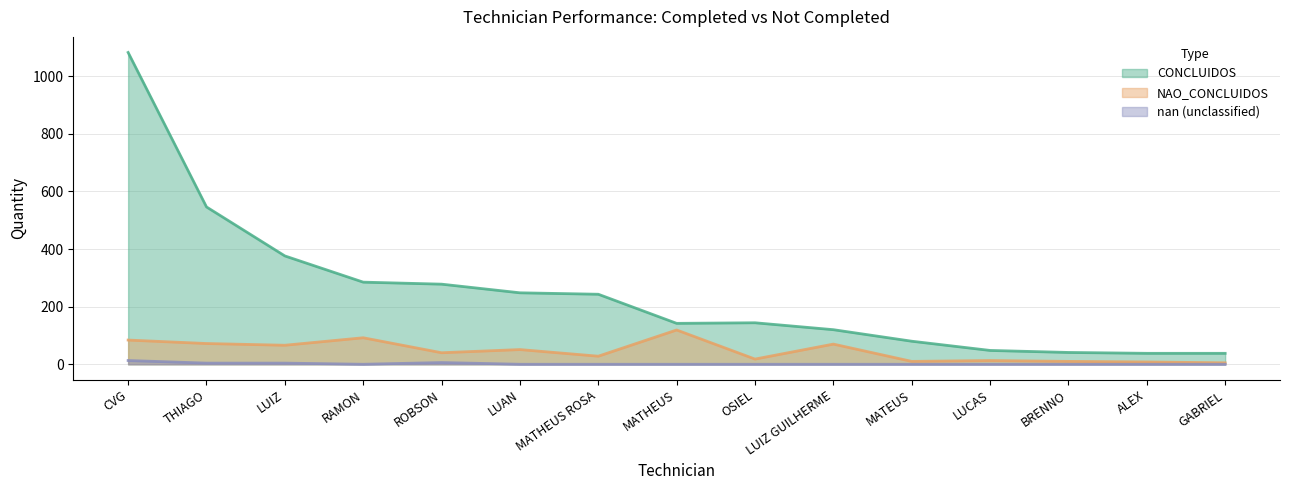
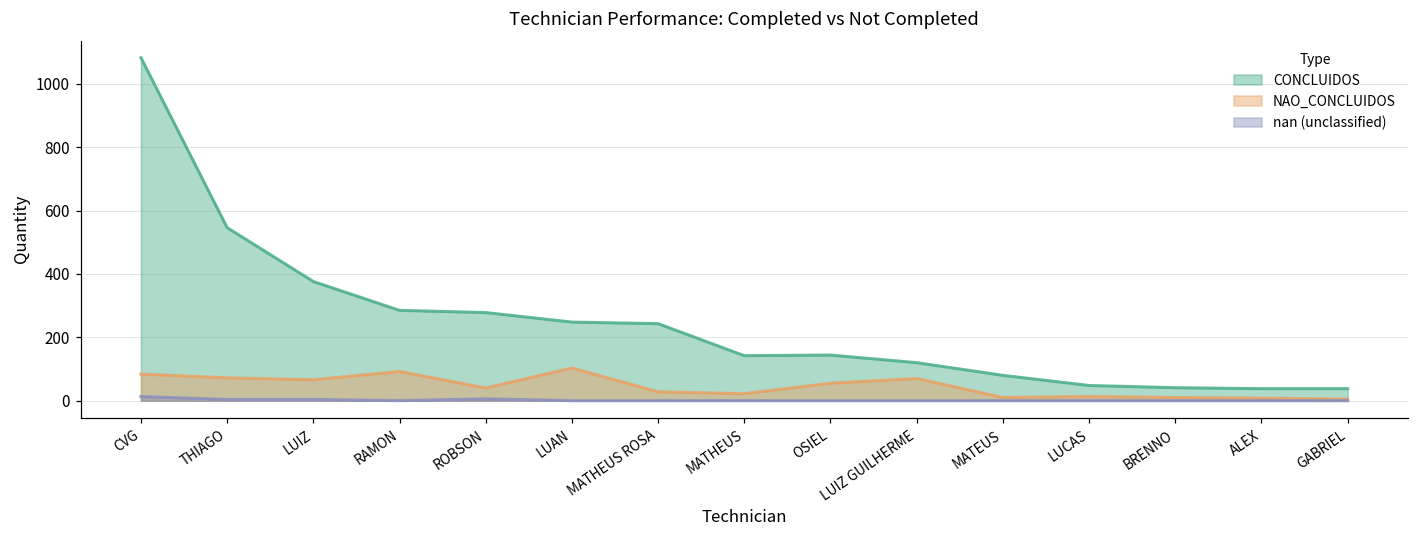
NAO_CONCLUIDOS, LUAN: 50 -> 100
NAO_CONCLUIDOS, MATHEUS: 120 -> 20
NAO_CONCLUIDOS, OSIEL: 20 -> 60
